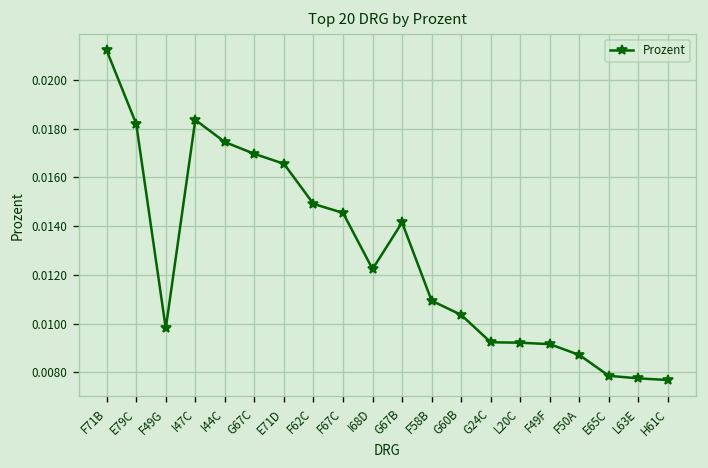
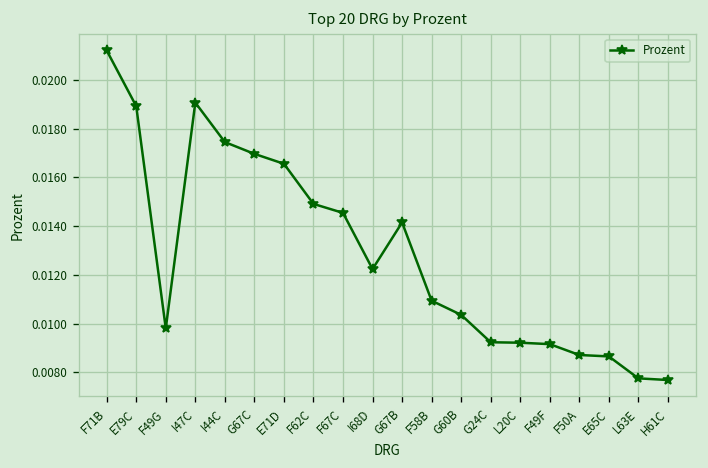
E79C: 0.0182 -> 0.0189
I47C: 0.0184 -> 0.0191
E65C: 0.0079 -> 0.0087
